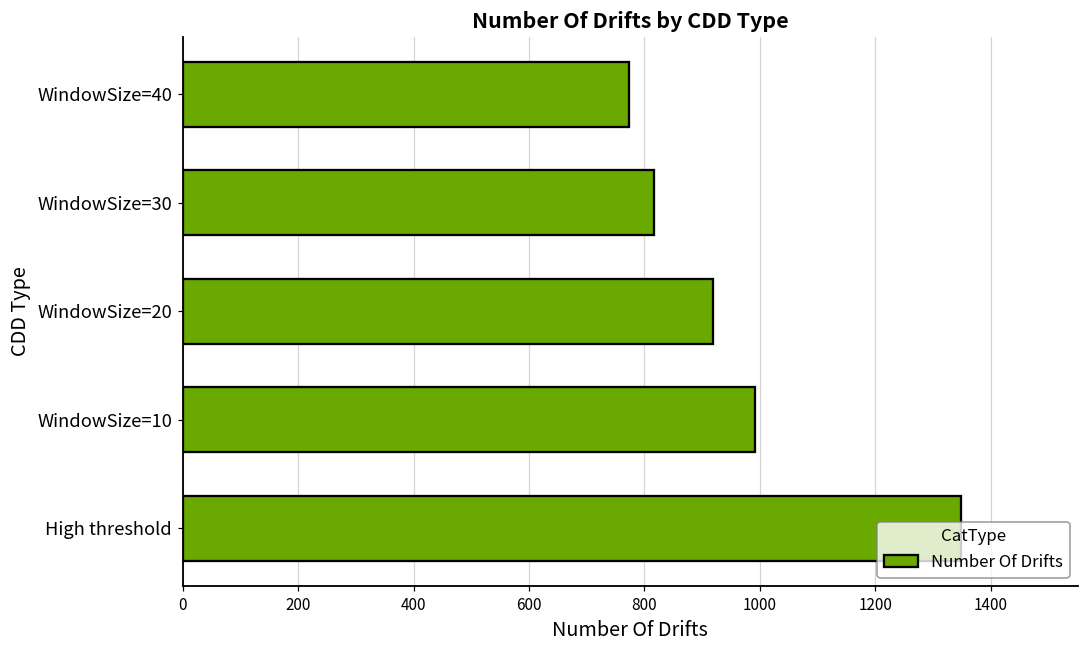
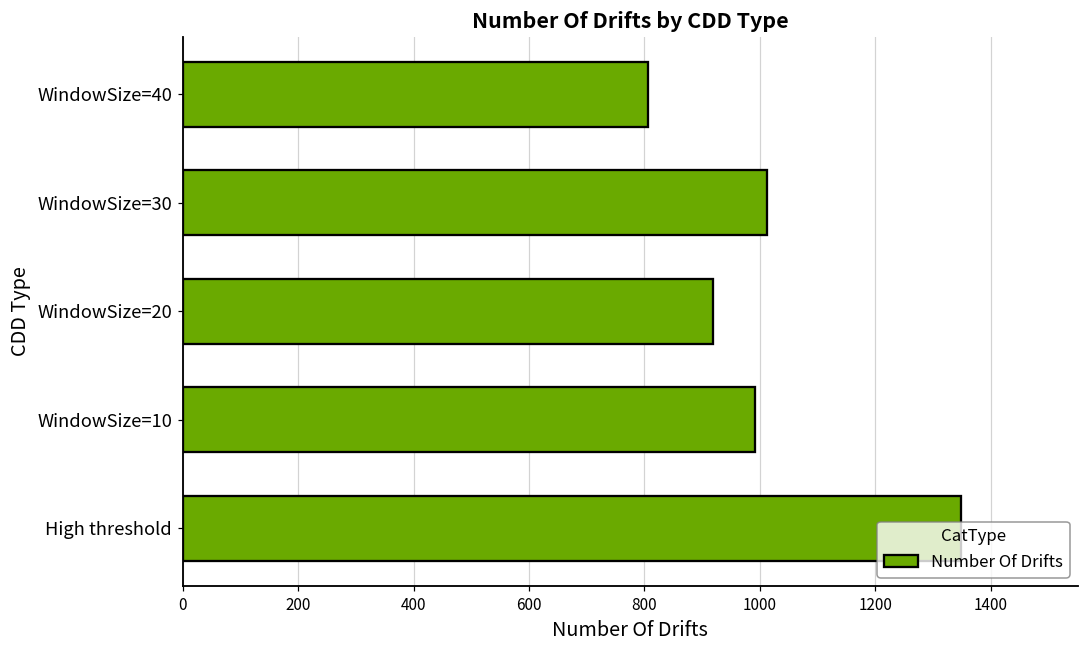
WindowSize=40: 770 -> 810
WindowSize=30: 820 -> 1010
